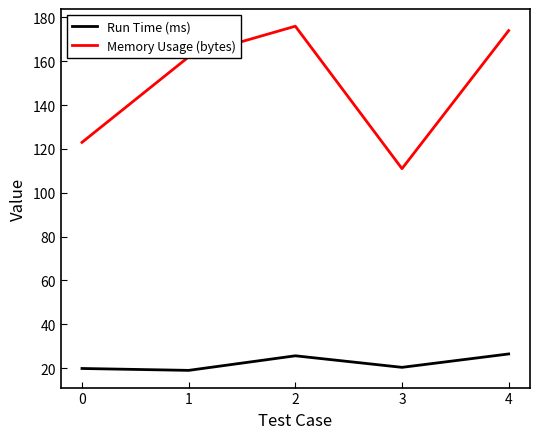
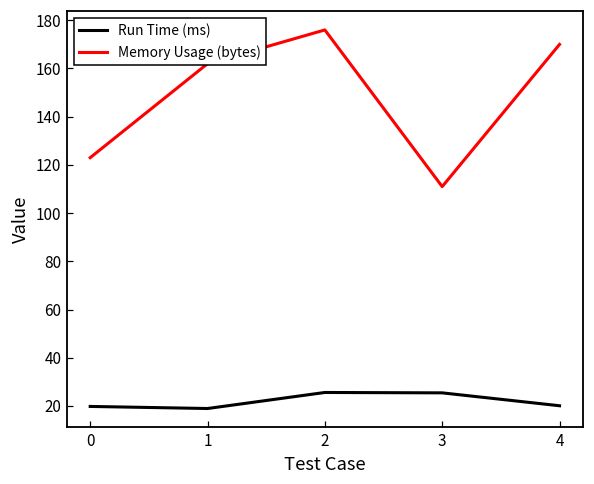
Run Time (ms), 3: 20 -> 25
Run Time (ms), 4: 26 -> 20
Memory Usage (bytes), 4: 174 -> 170
